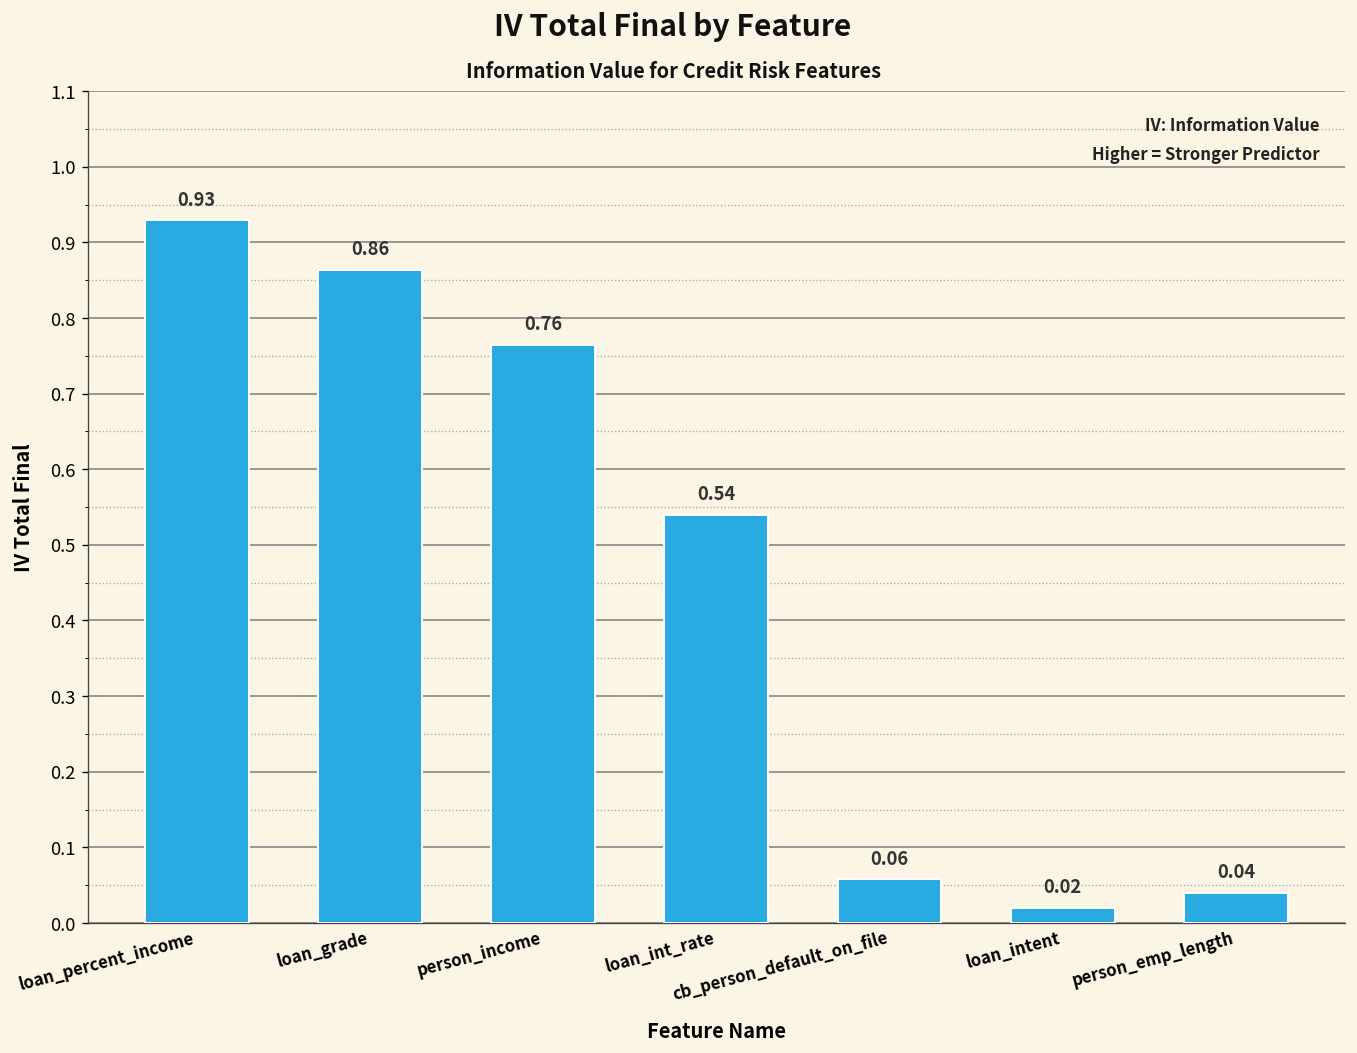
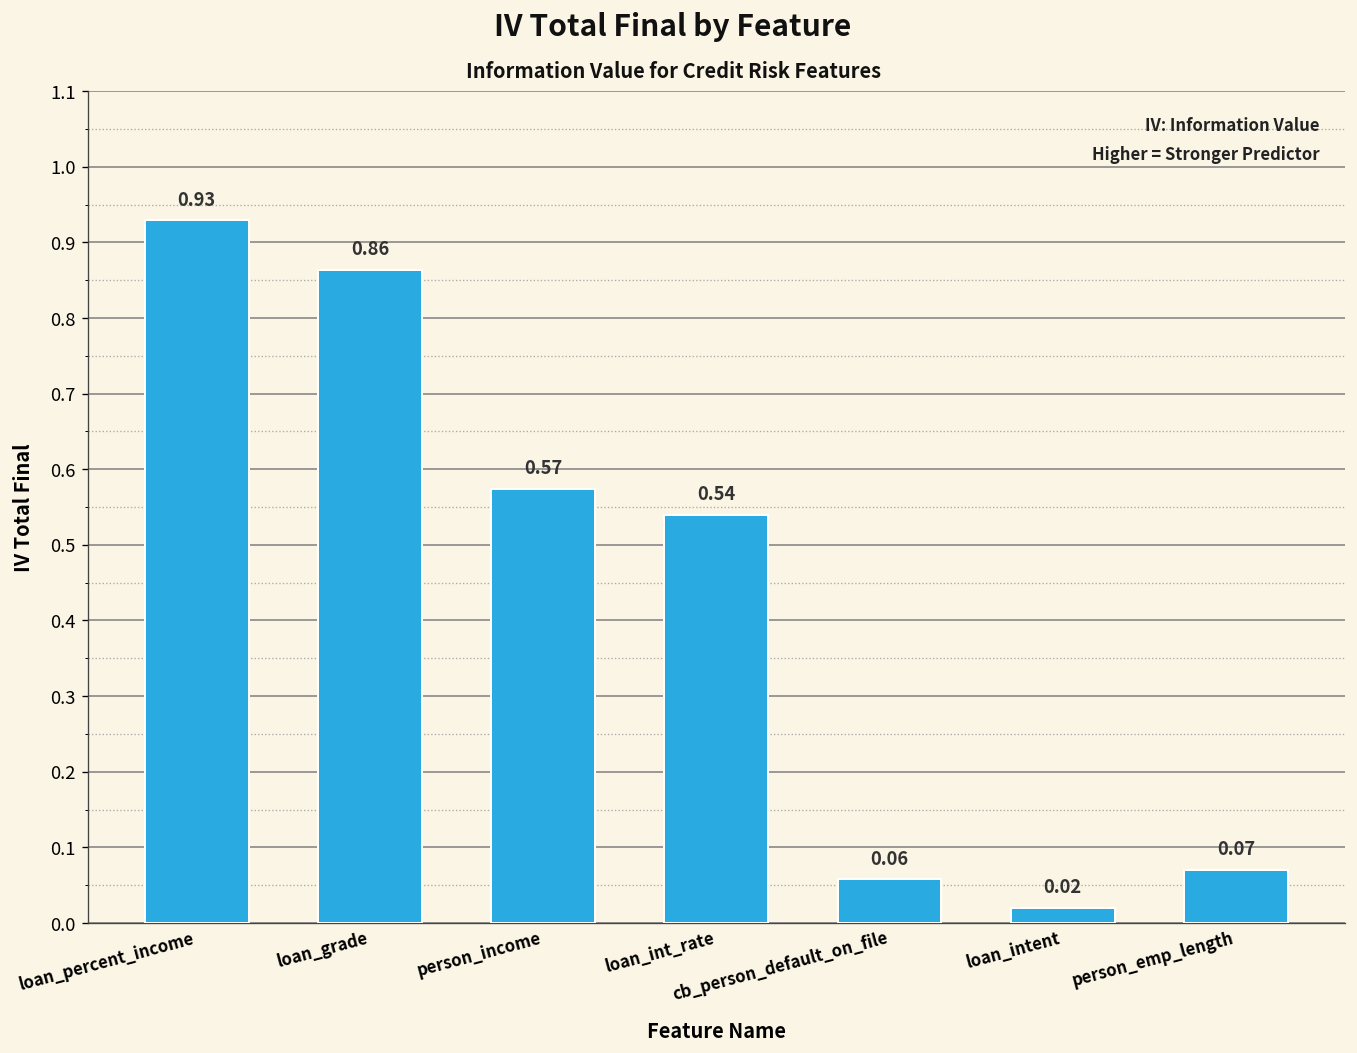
person_income: 0.76 -> 0.57
person_emp_length: 0.04 -> 0.07
